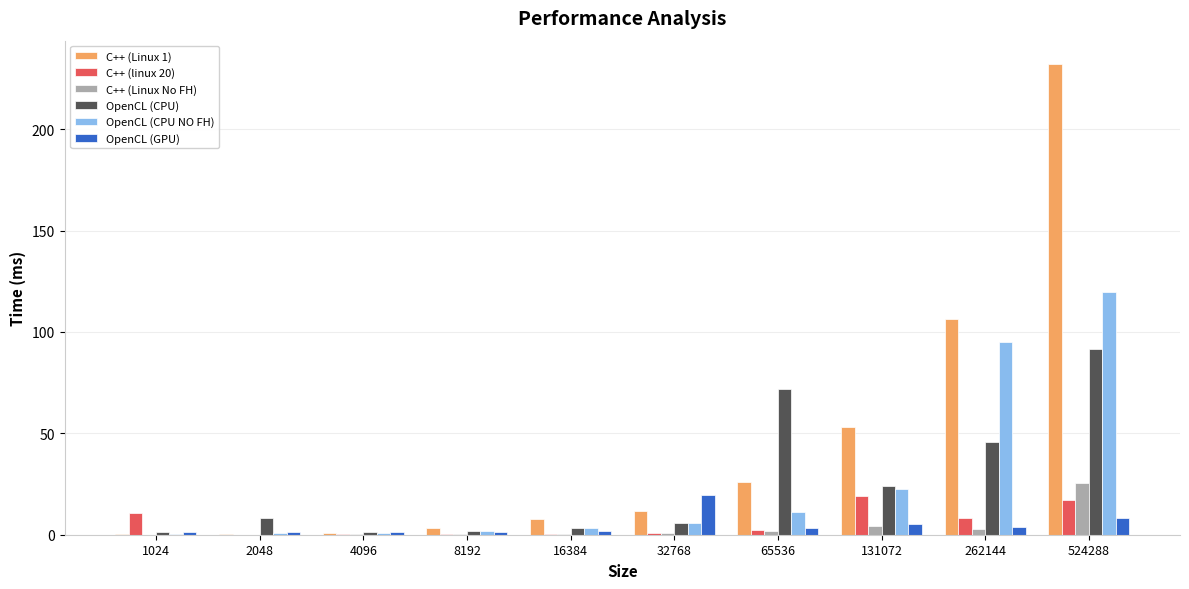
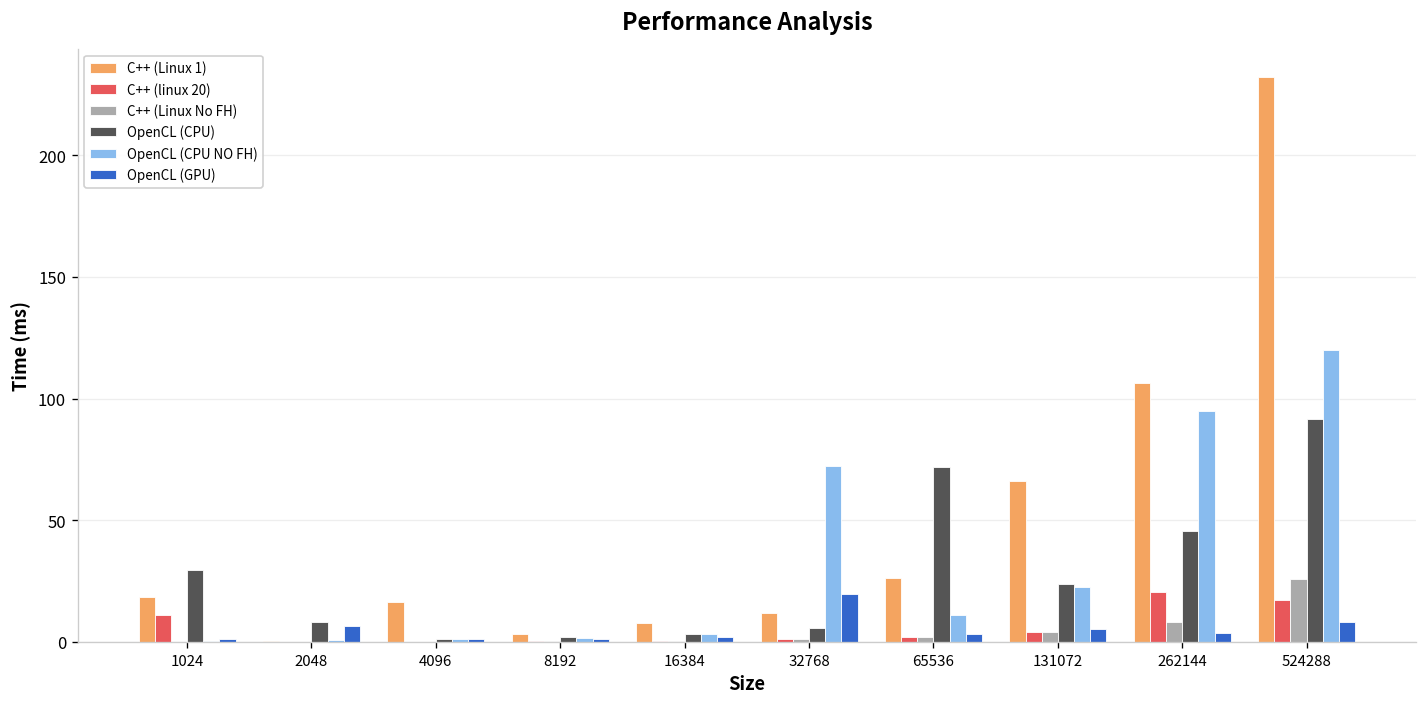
C++ (Linux 1), 1024: 0 -> 18
OpenCL (CPU), 1024: 1 -> 29
OpenCL (GPU), 2048: 1 -> 7
C++ (Linux 1), 4096: 1 -> 16
OpenCL (CPU NO FH), 32768: 6 -> 72
C++ (Linux 1), 131072: 53 -> 66
C++ (linux 20), 131072: 19 -> 4
C++ (linux 20), 262144: 8 -> 21
C++ (Linux No FH), 262144: 3 -> 8
